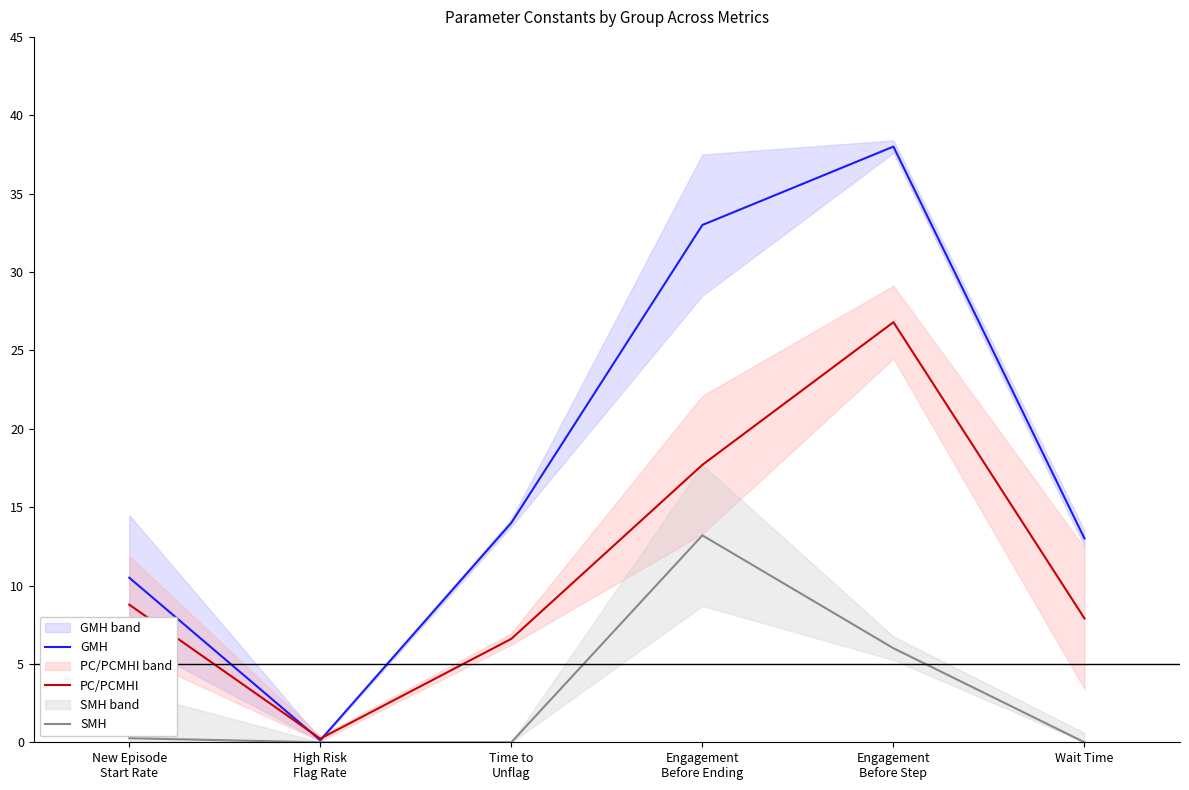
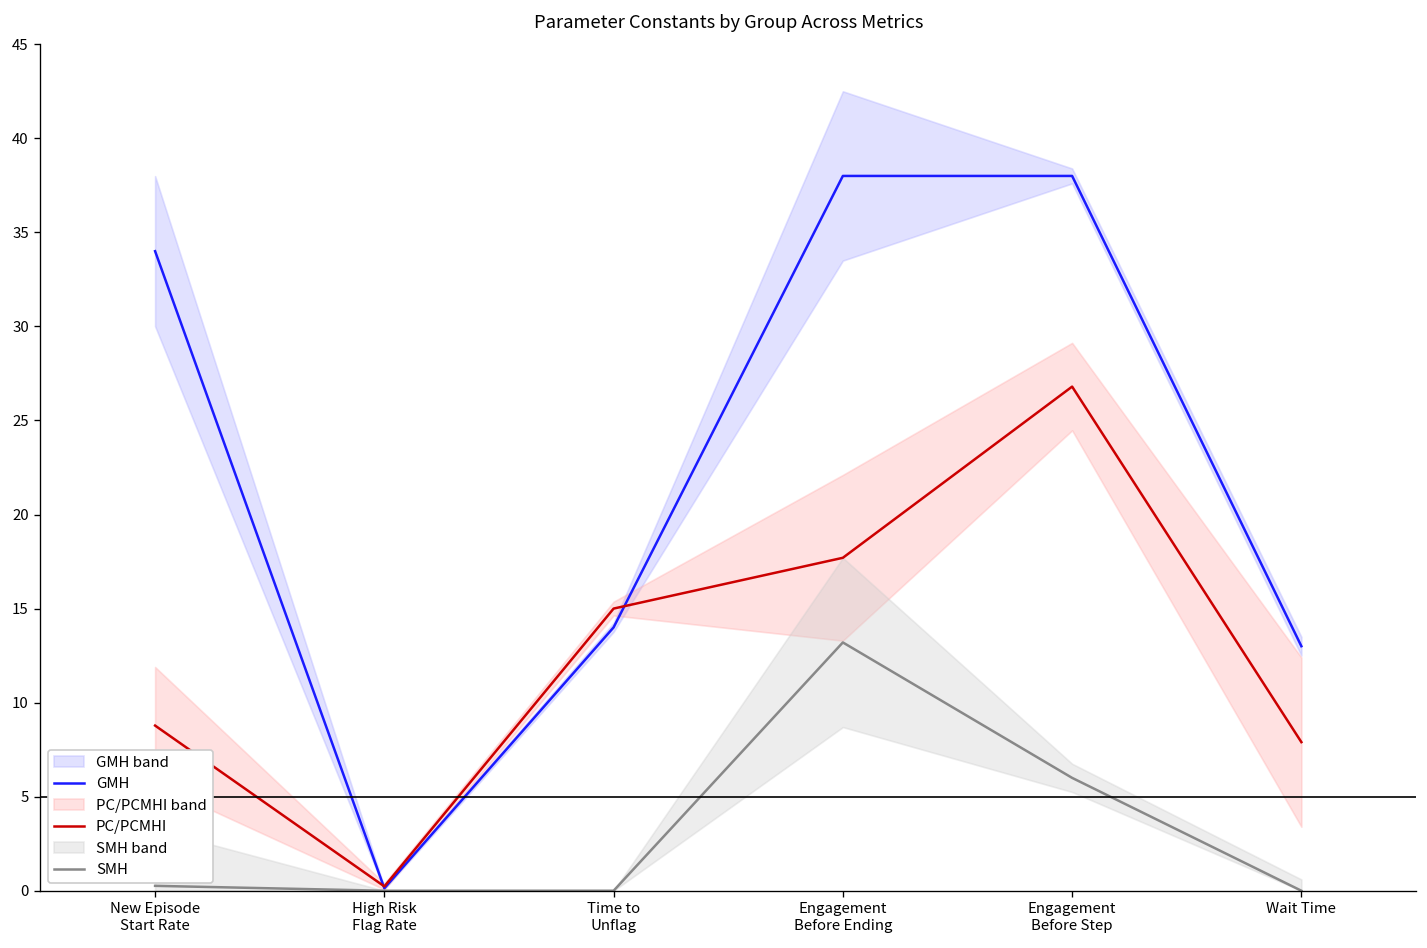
GMH, New Episode Start Rate: 10.5 -> 34.0
PC/PCMHI, Time to Unflag: 6.6 -> 15.0
GMH, Engagement Before Ending: 33 -> 38
